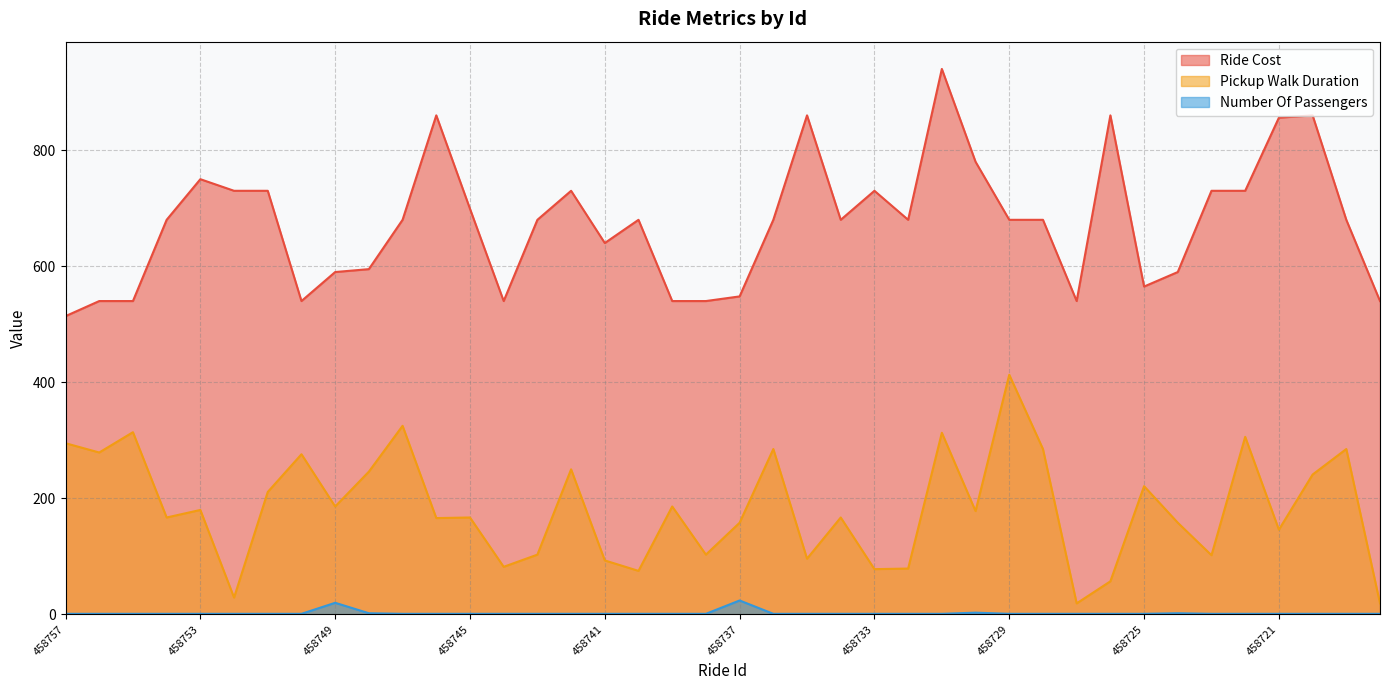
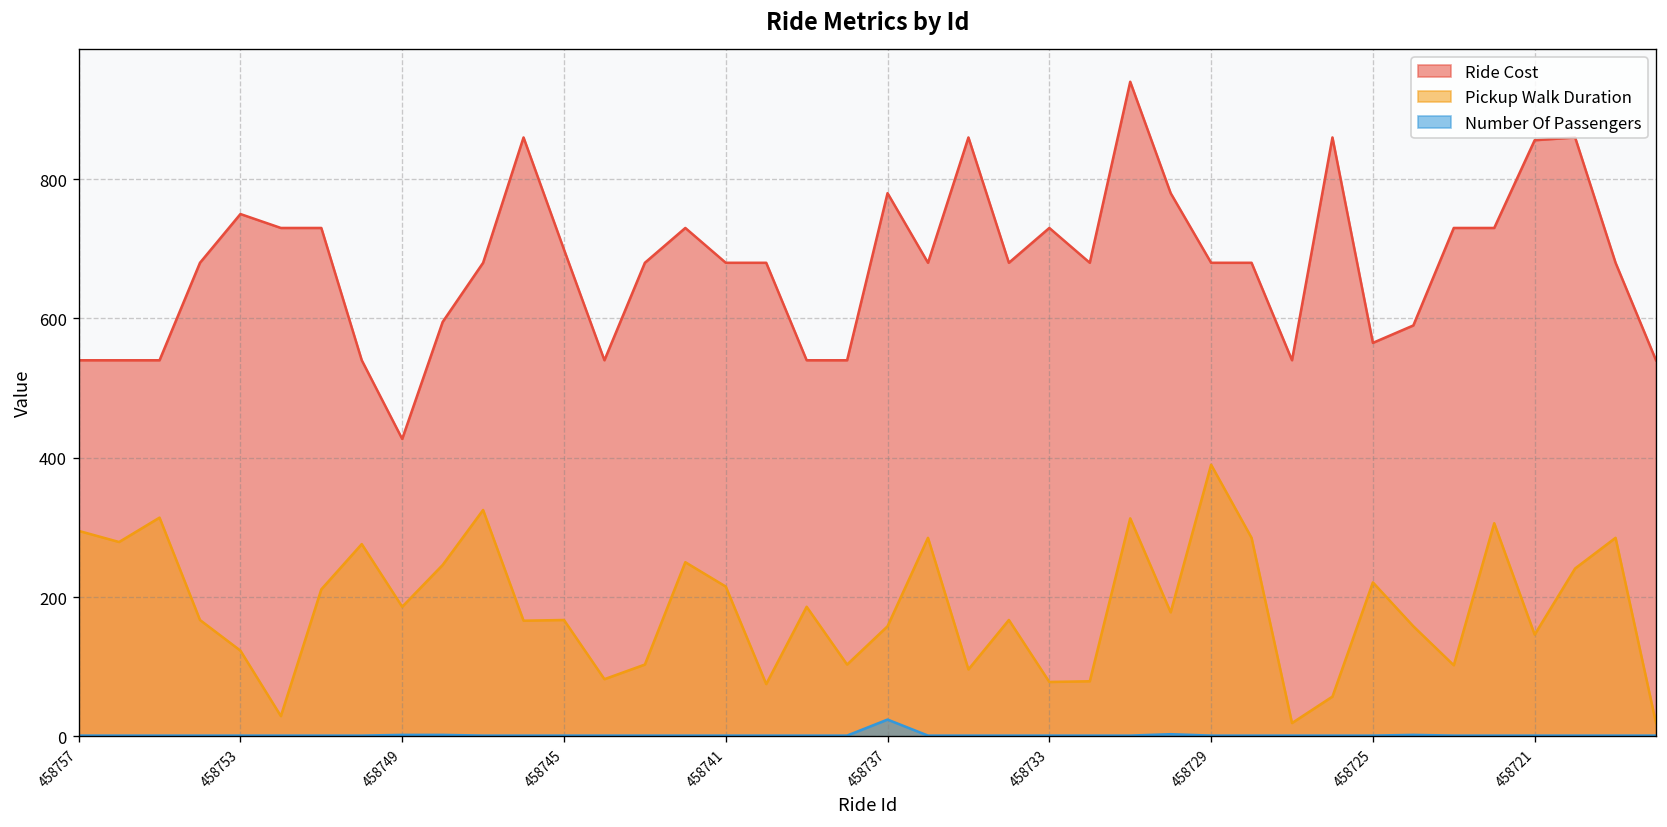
Ride Cost, 458757: 510 -> 540
Pickup Walk Duration, 458753: 180 -> 120
Ride Cost, 458749: 590 -> 430
Number Of Passengers, 458749: 20 -> 0
Ride Cost, 458741: 640 -> 680
Pickup Walk Duration, 458741: 90 -> 220
Ride Cost, 458737: 550 -> 780
Pickup Walk Duration, 458729: 410 -> 390
